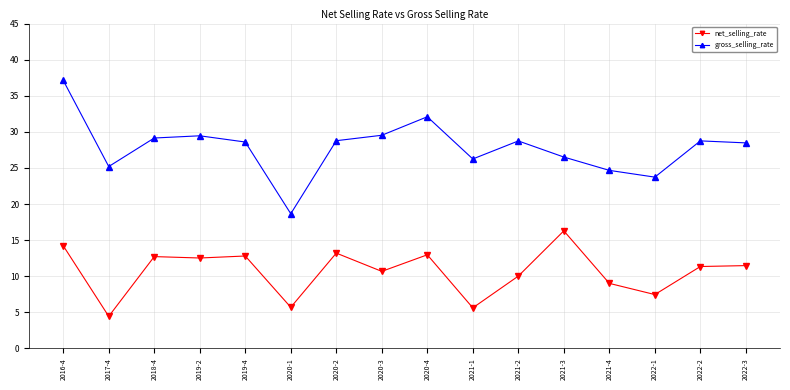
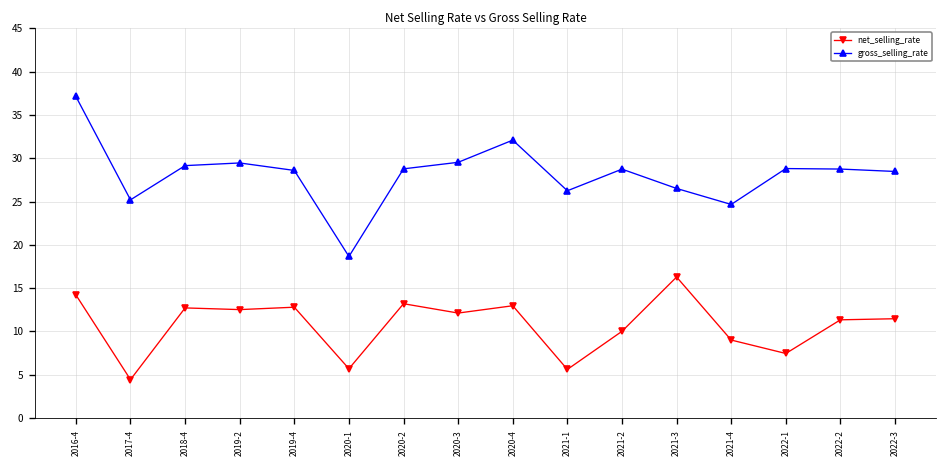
net_selling_rate, 2020-3: 11 -> 12
gross_selling_rate, 2022-1: 24 -> 29
